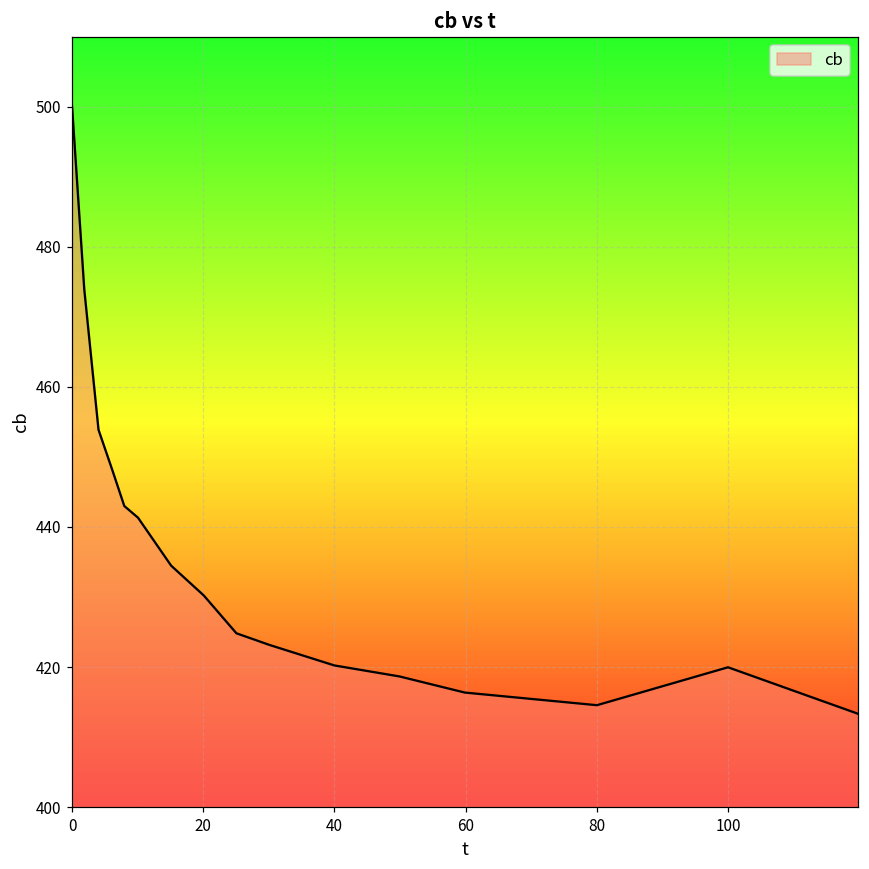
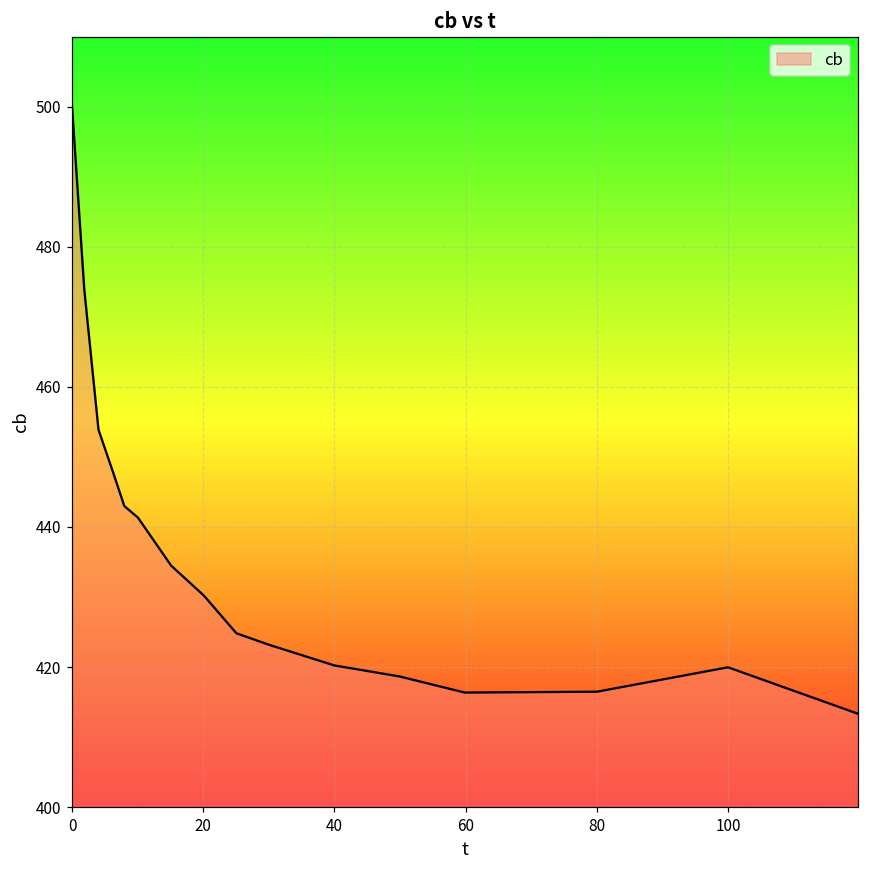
80: 415 -> 416
